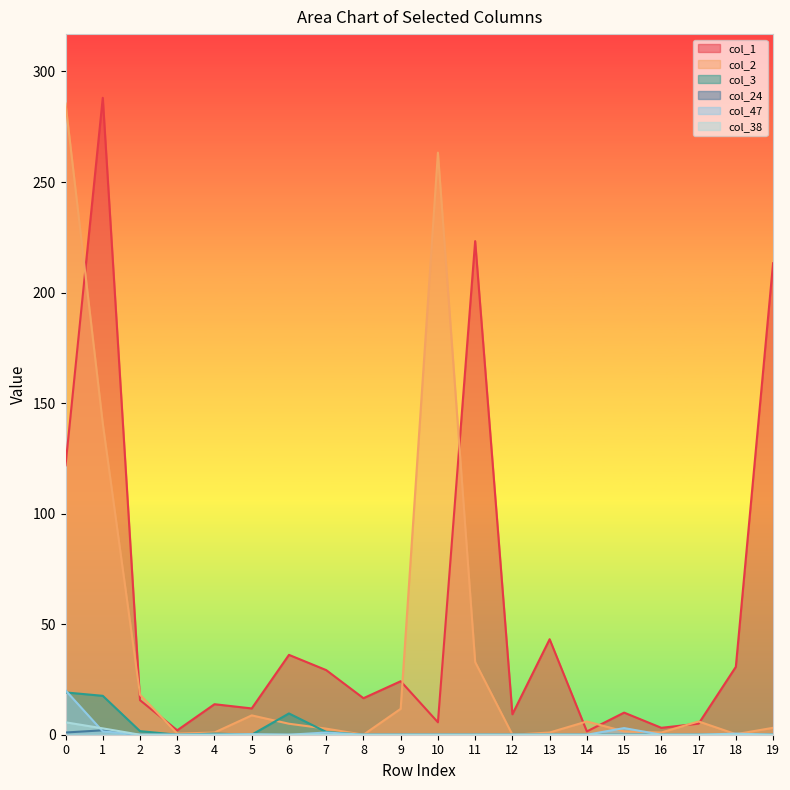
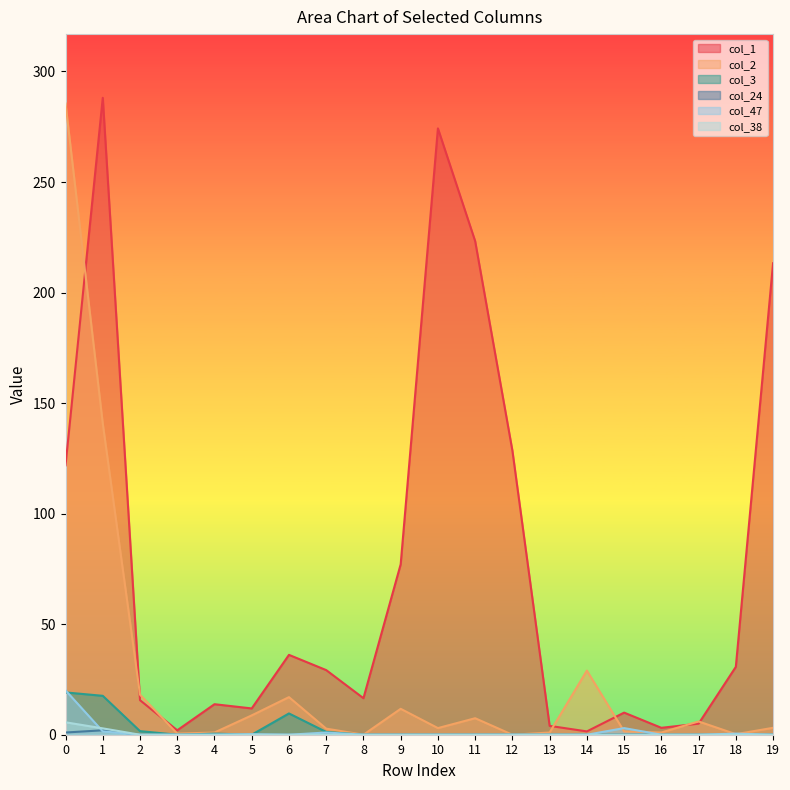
col_2, 6: 5 -> 17
col_1, 9: 24 -> 77
col_1, 10: 6 -> 274
col_2, 10: 263 -> 3
col_2, 11: 33 -> 7
col_1, 12: 9 -> 129
col_1, 13: 43 -> 4
col_2, 14: 6 -> 29
